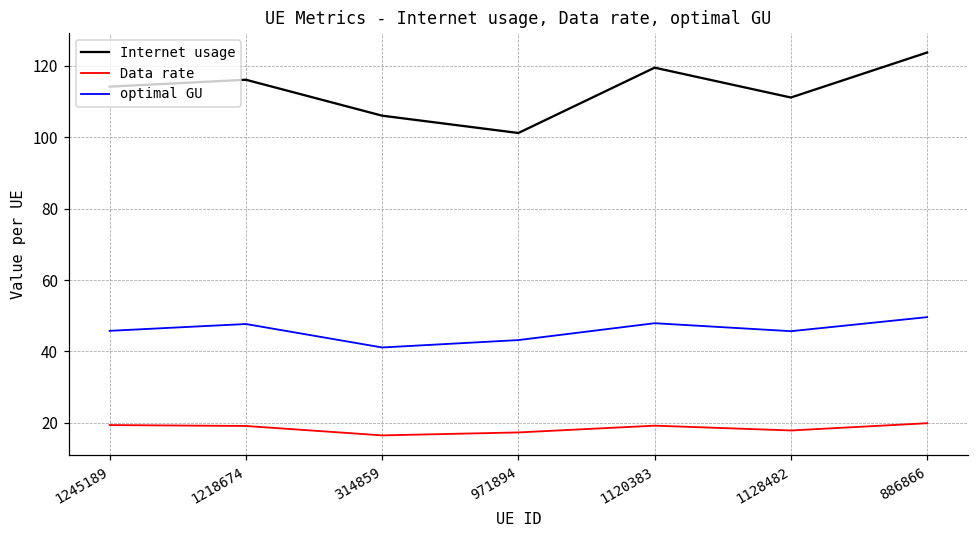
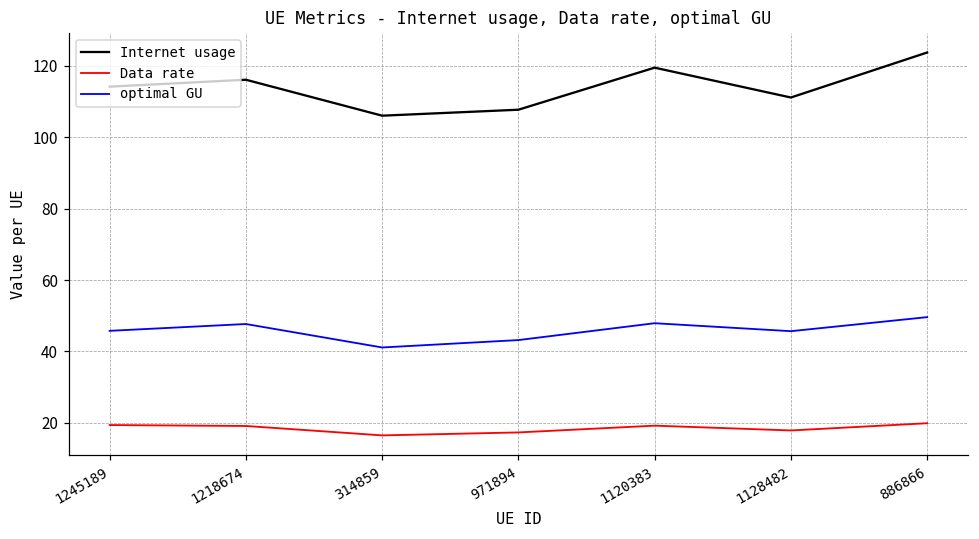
Internet usage, 971894: 101 -> 108
